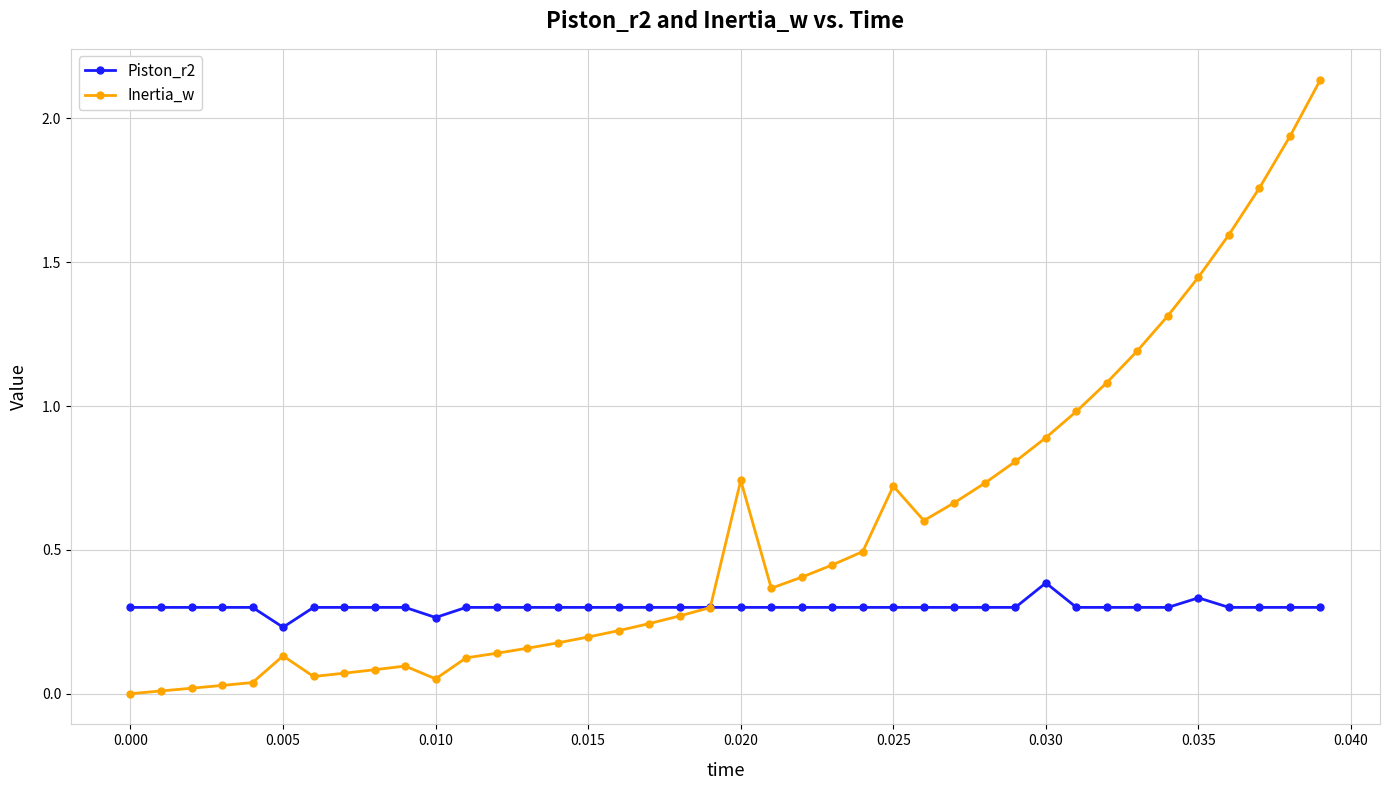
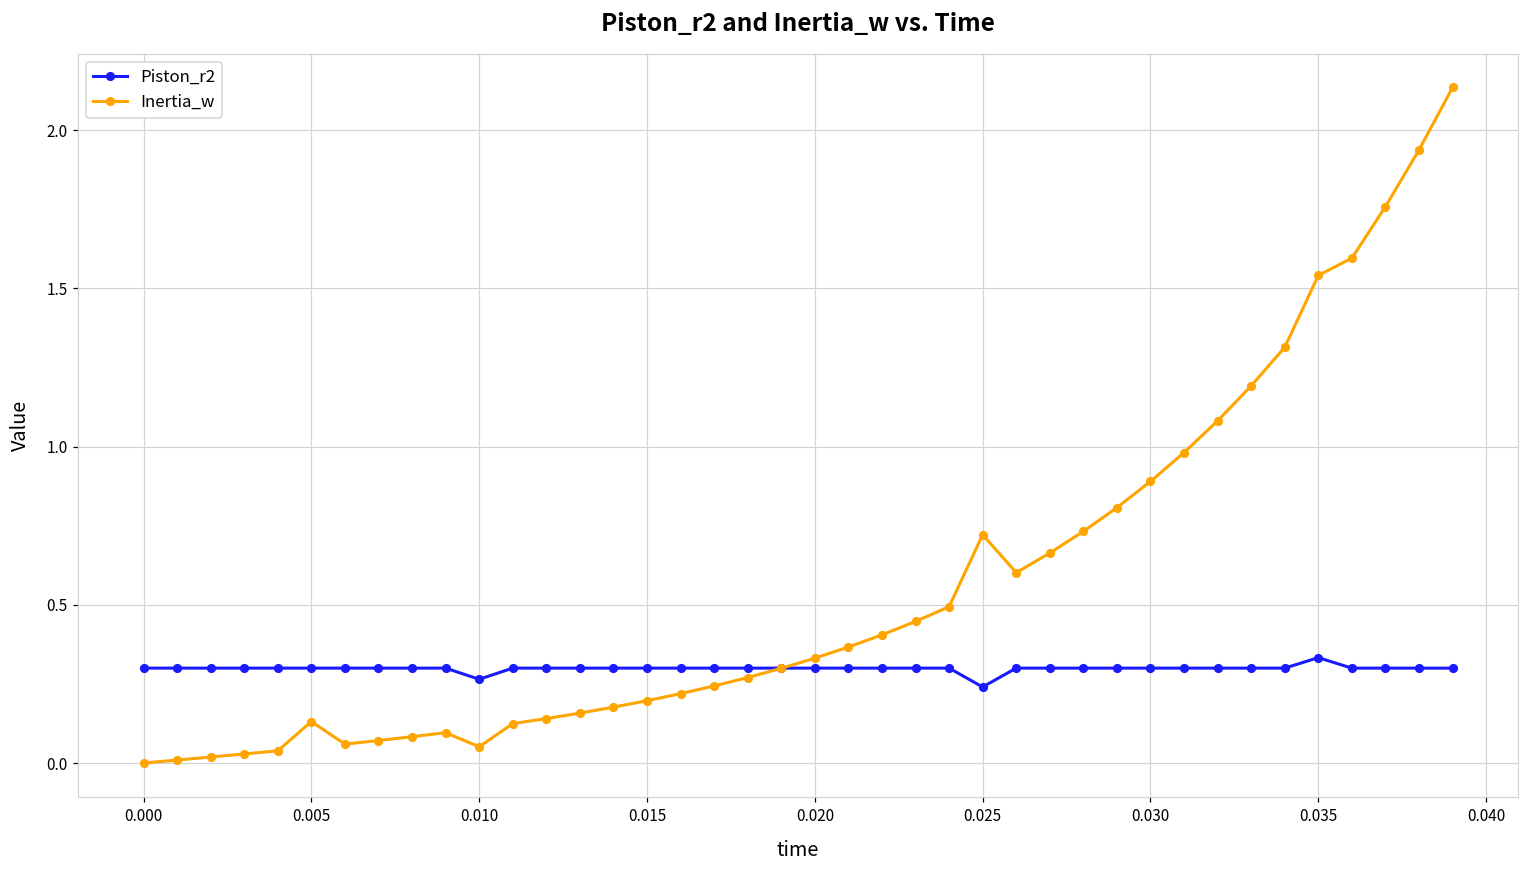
Piston_r2, 0.005: 0.23 -> 0.30
Inertia_w, 0.020: 0.74 -> 0.33
Piston_r2, 0.025: 0.30 -> 0.24
Piston_r2, 0.030: 0.38 -> 0.30
Inertia_w, 0.035: 1.45 -> 1.54
